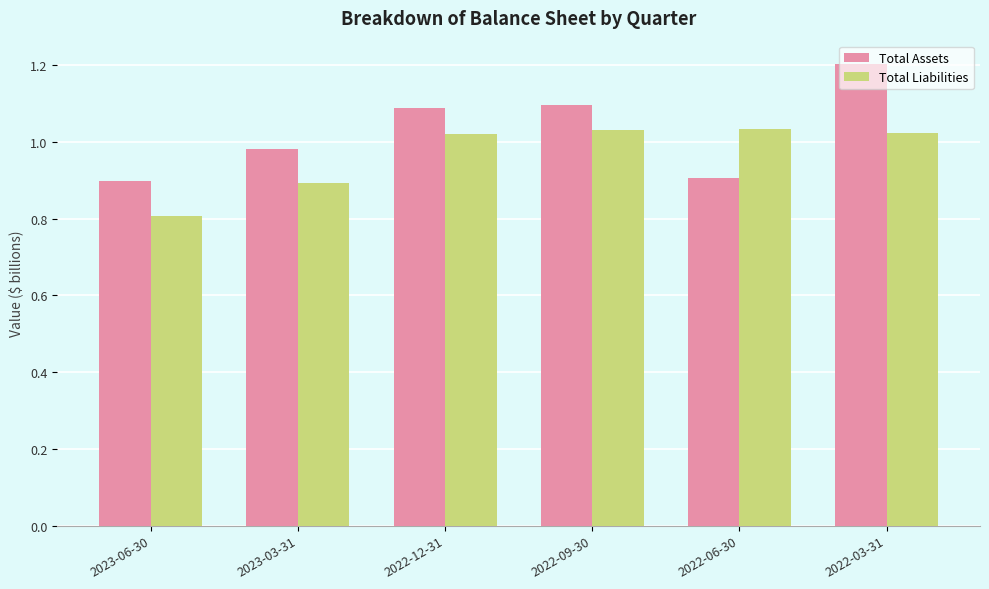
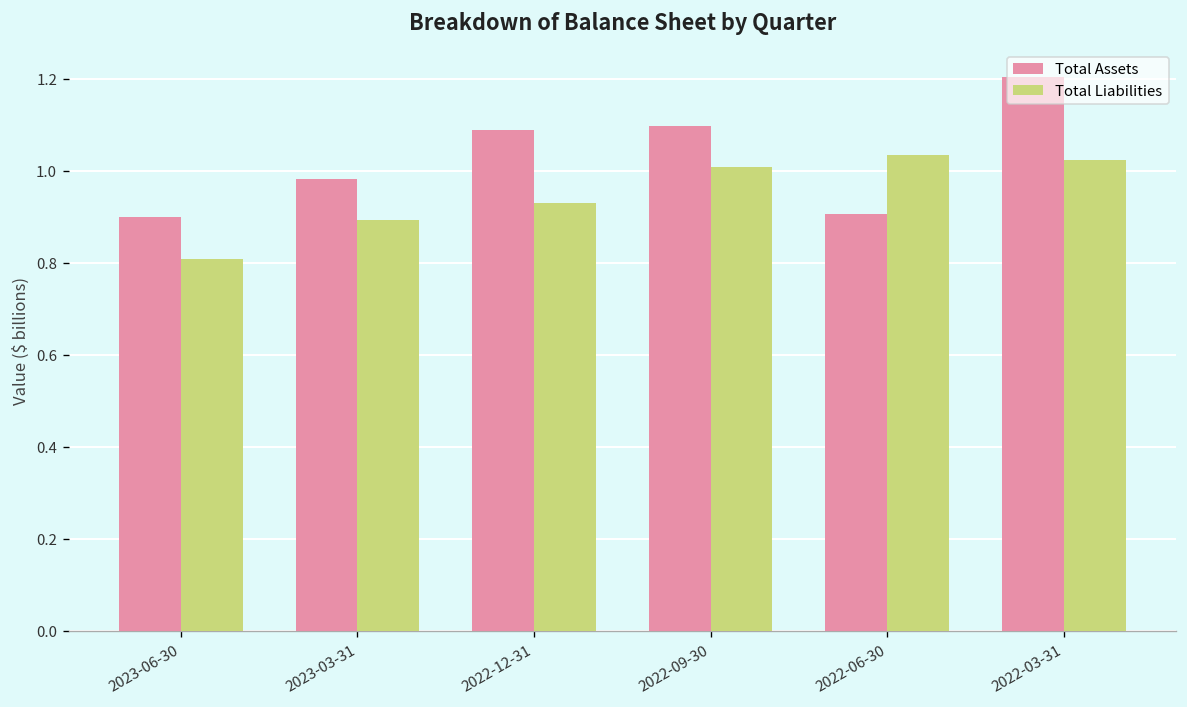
Total Liabilities, 2022-12-31: 1.02 -> 0.93
Total Liabilities, 2022-09-30: 1.03 -> 1.01
